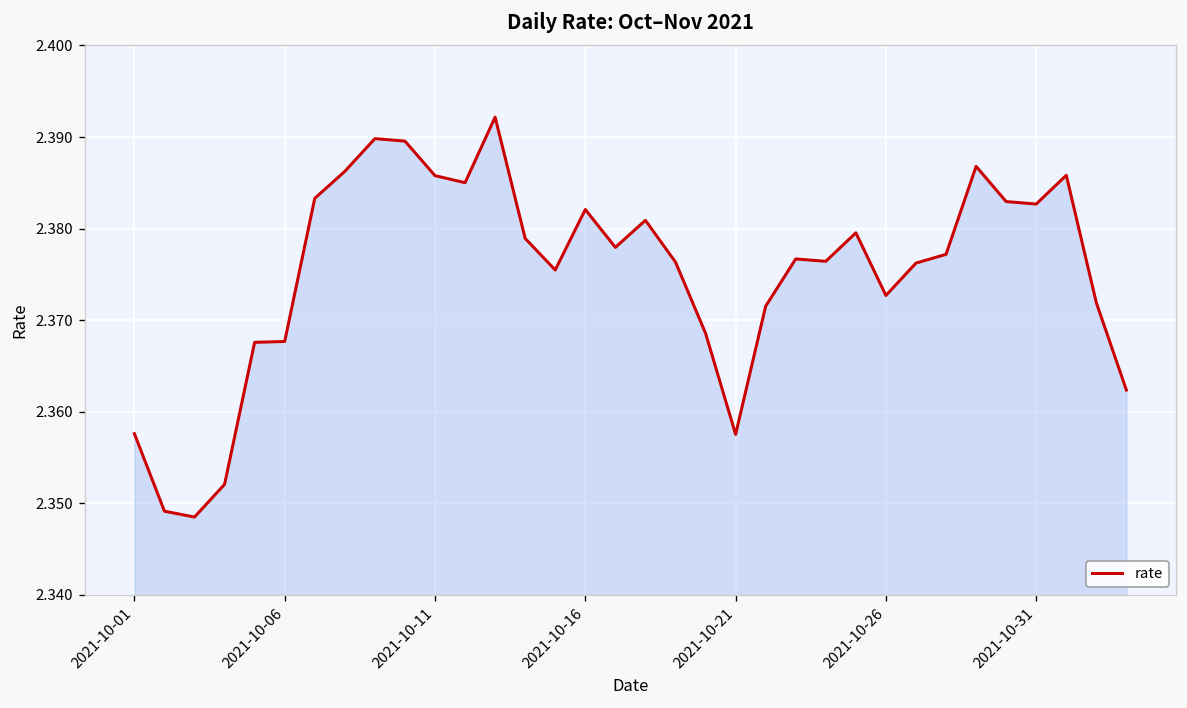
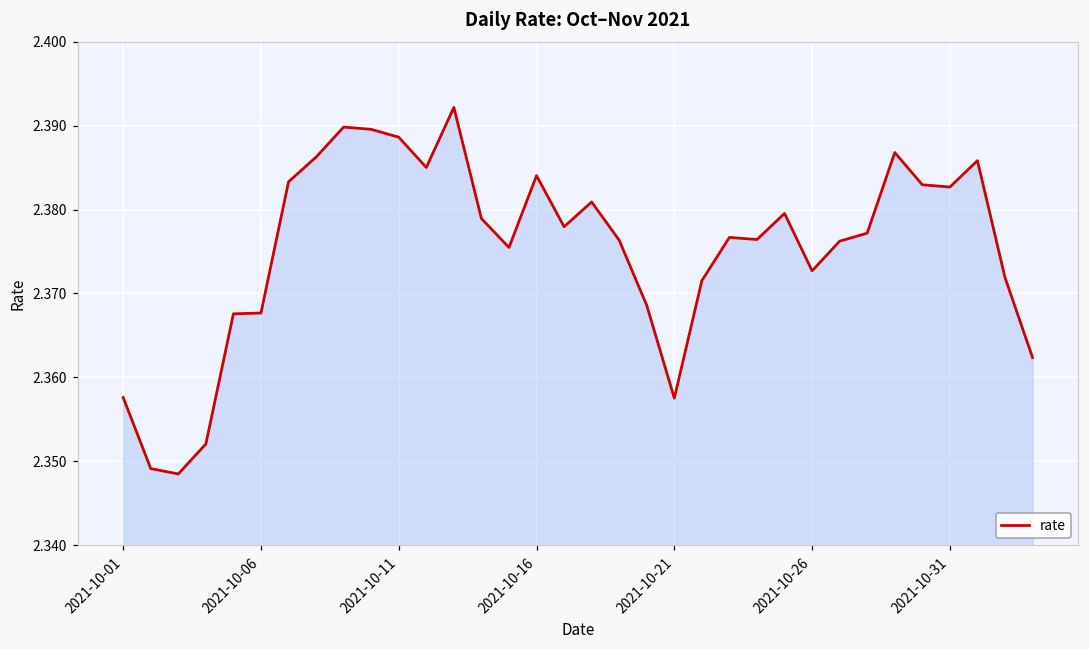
2021-10-11: 2.386 -> 2.389
2021-10-16: 2.382 -> 2.384
